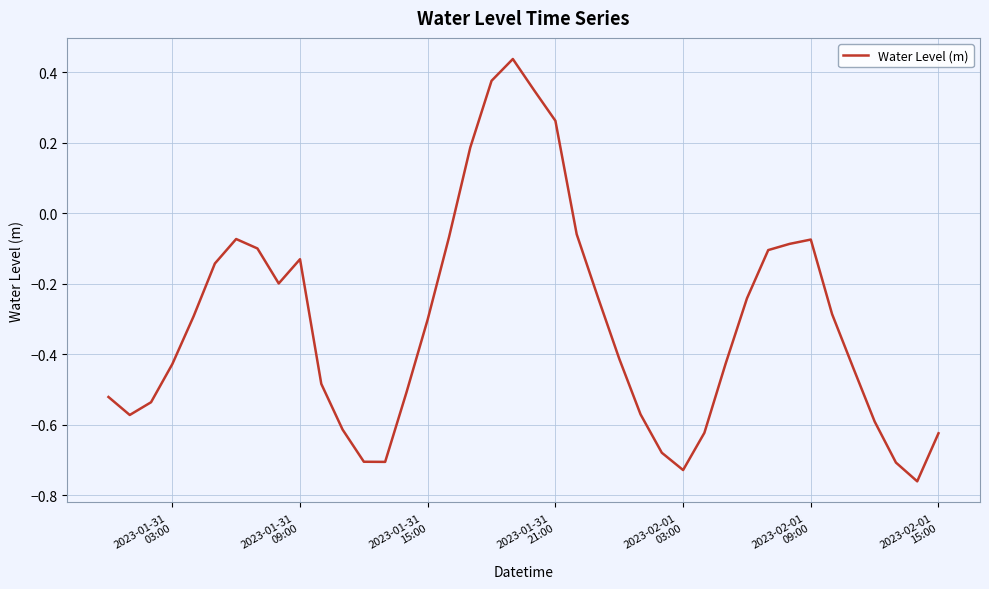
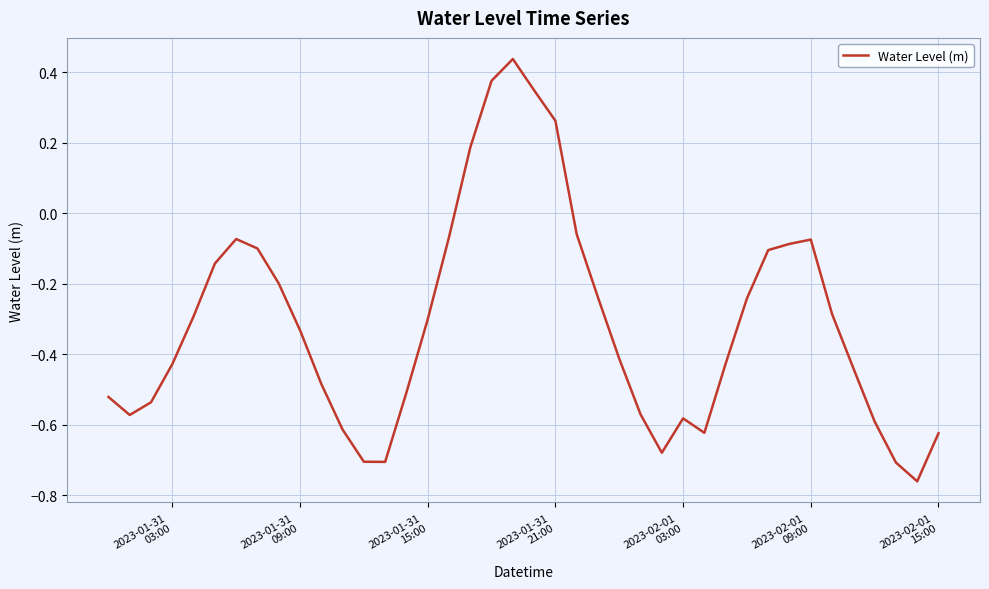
2023-01-31 09:00: -0.13 -> -0.33
2023-02-01 03:00: -0.73 -> -0.58
